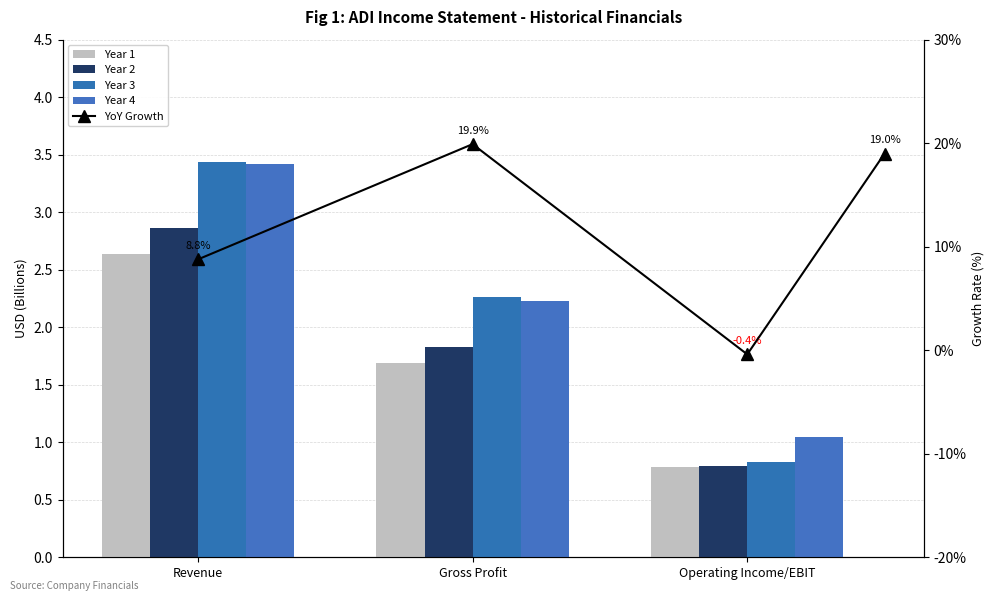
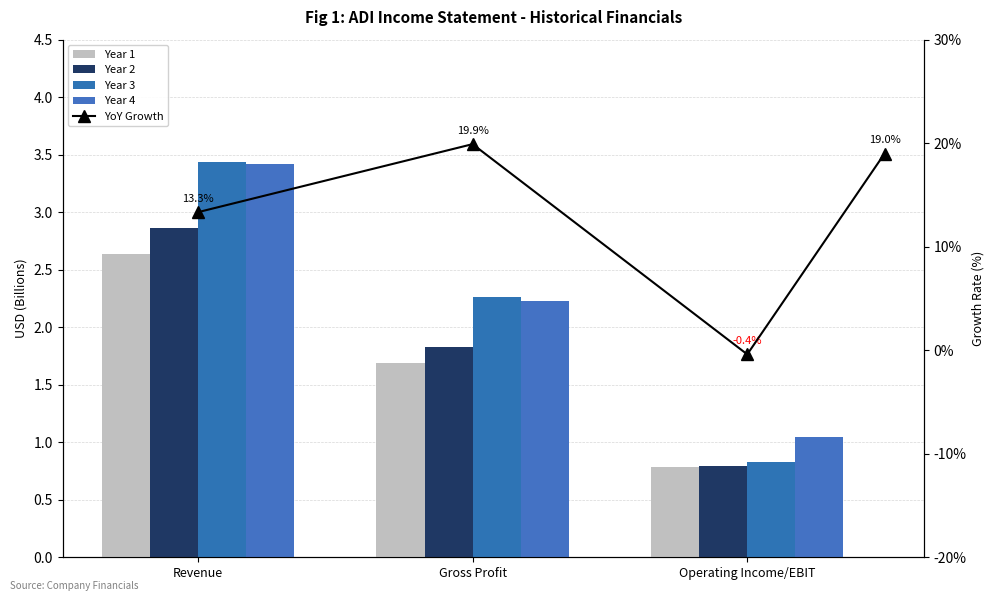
YoY Growth, Revenue: 8.8% -> 13.3%
